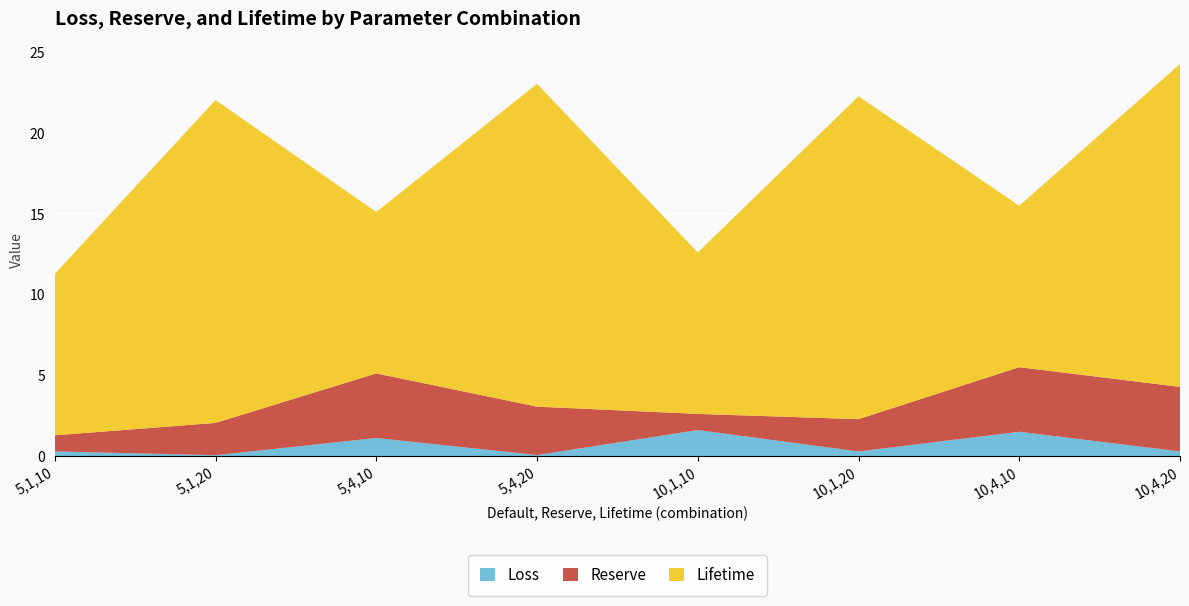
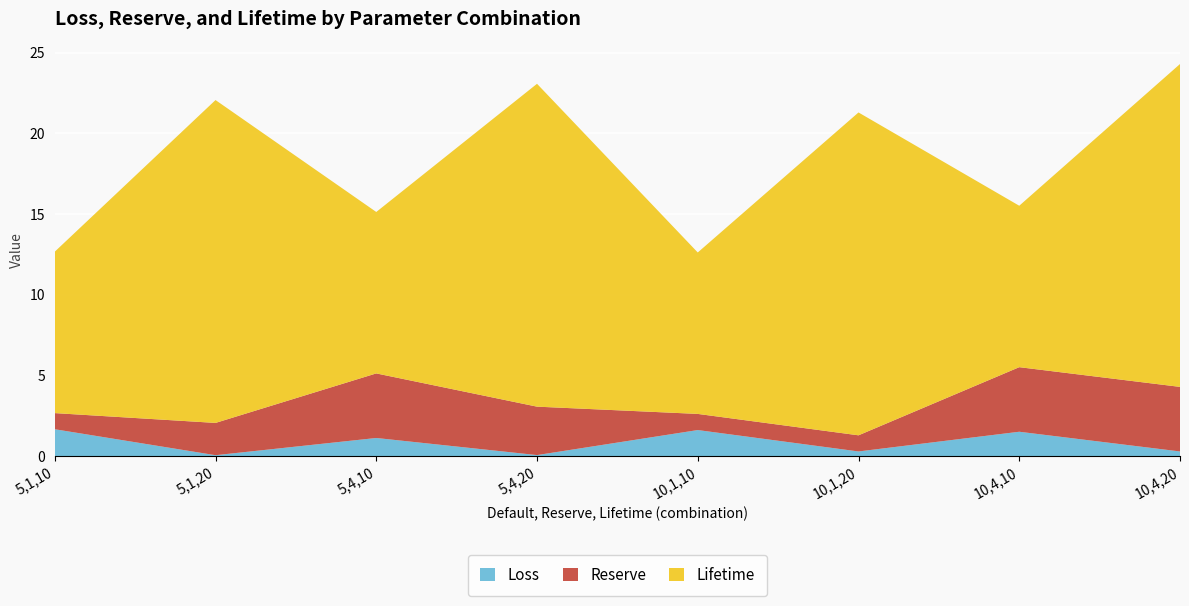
Loss, 5,1,10: 0.3 -> 1.7
Reserve, 10,1,20: 2 -> 1
